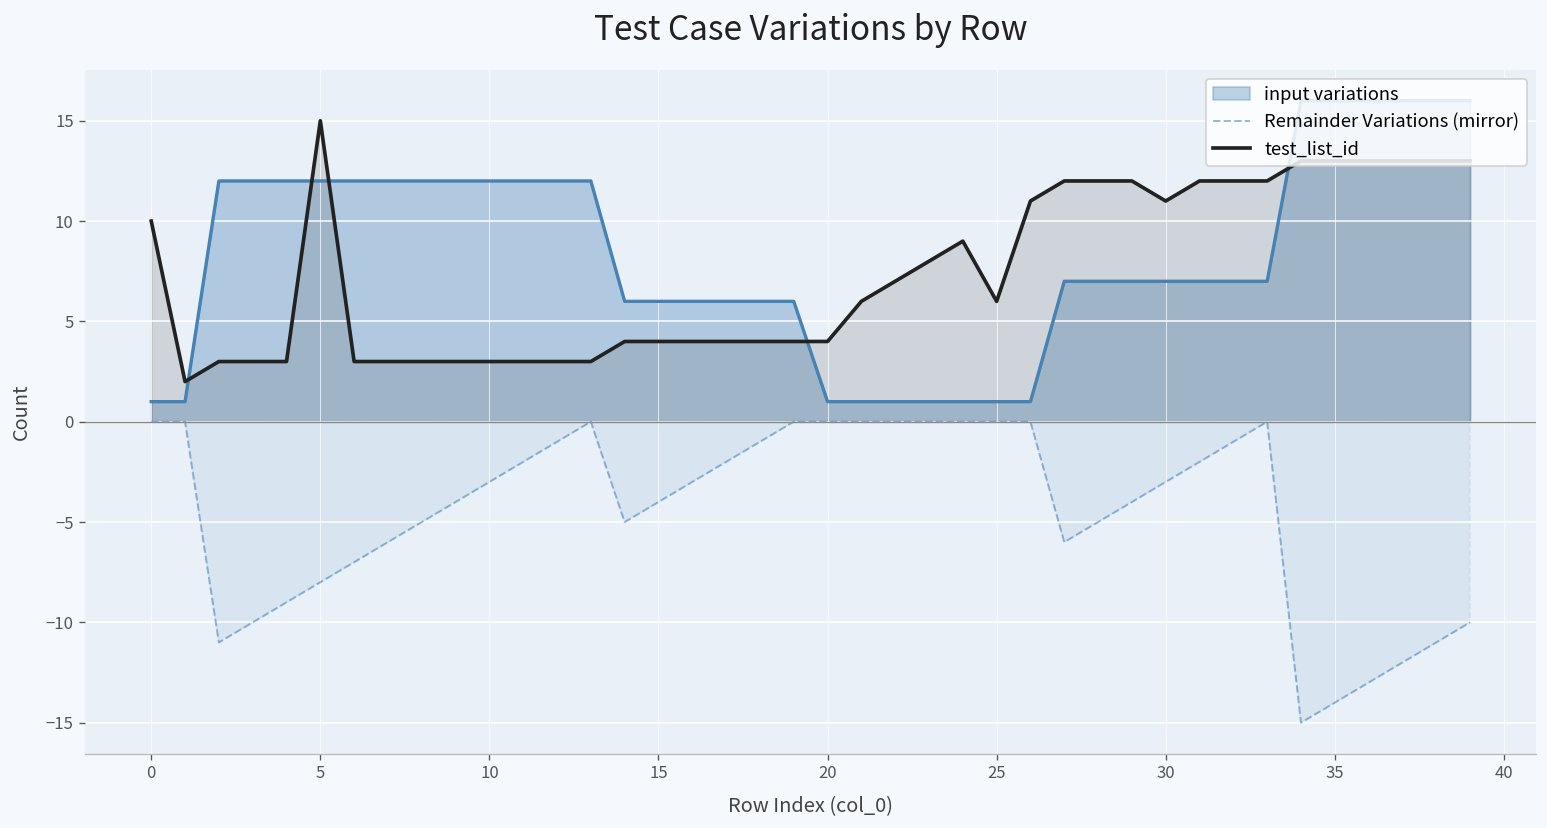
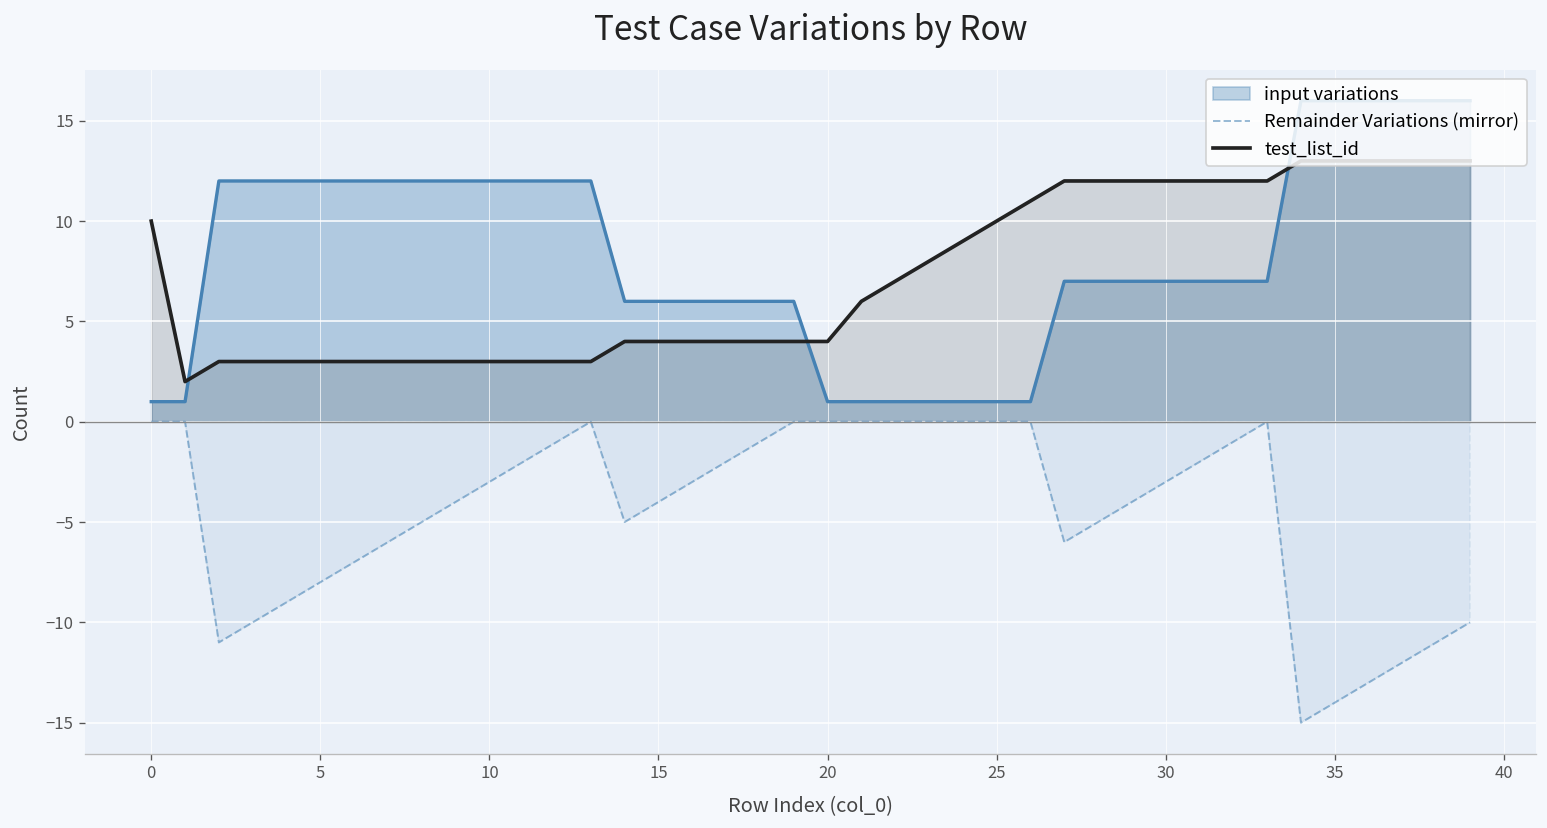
test_list_id, 5: 15 -> 3
test_list_id, 25: 6 -> 10
test_list_id, 30: 11 -> 12
